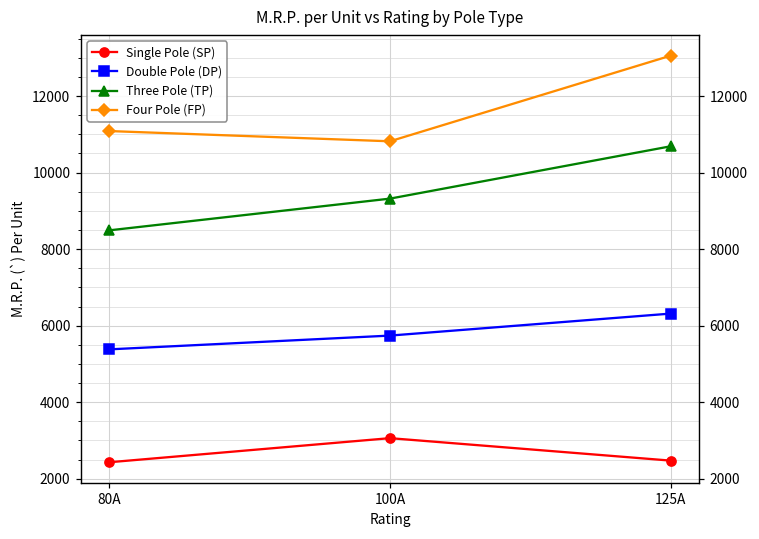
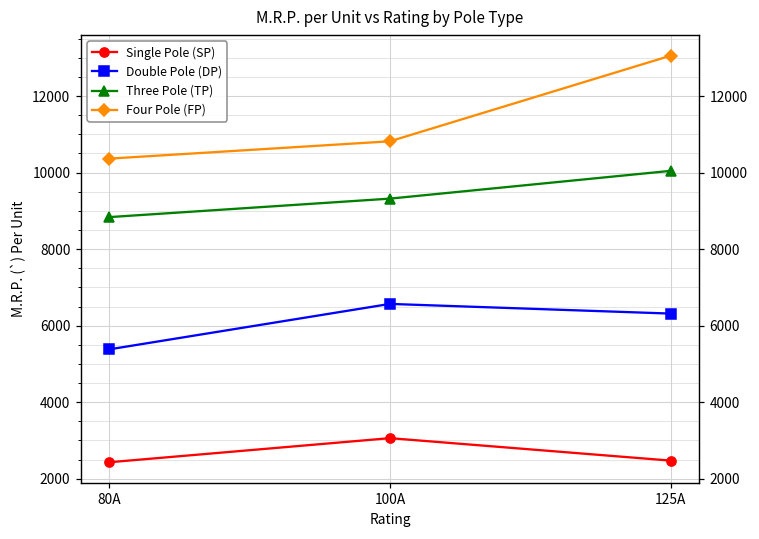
Three Pole (TP), 80A: 8500 -> 8800
Four Pole (FP), 80A: 11100 -> 10400
Double Pole (DP), 100A: 5700 -> 6600
Three Pole (TP), 125A: 10700 -> 10000
